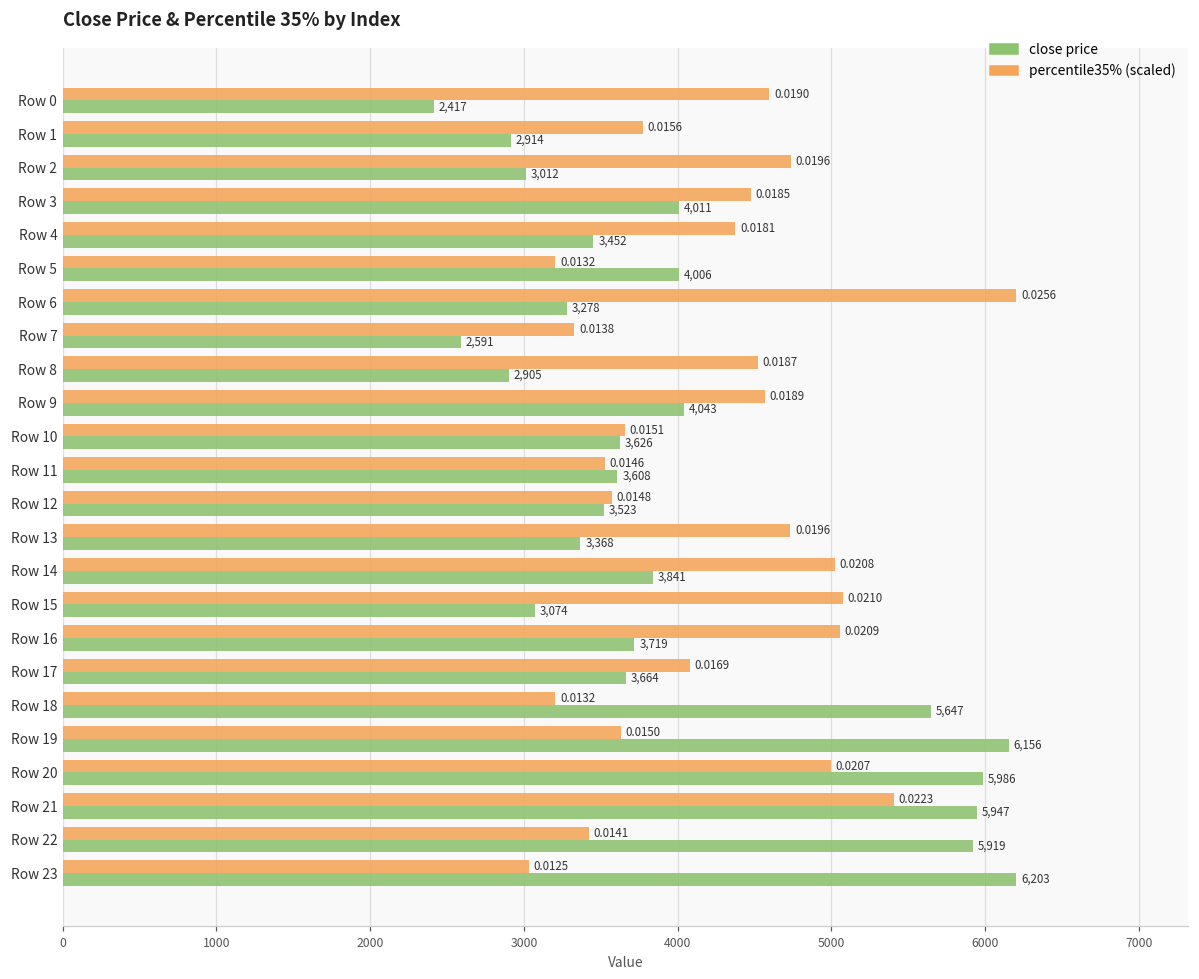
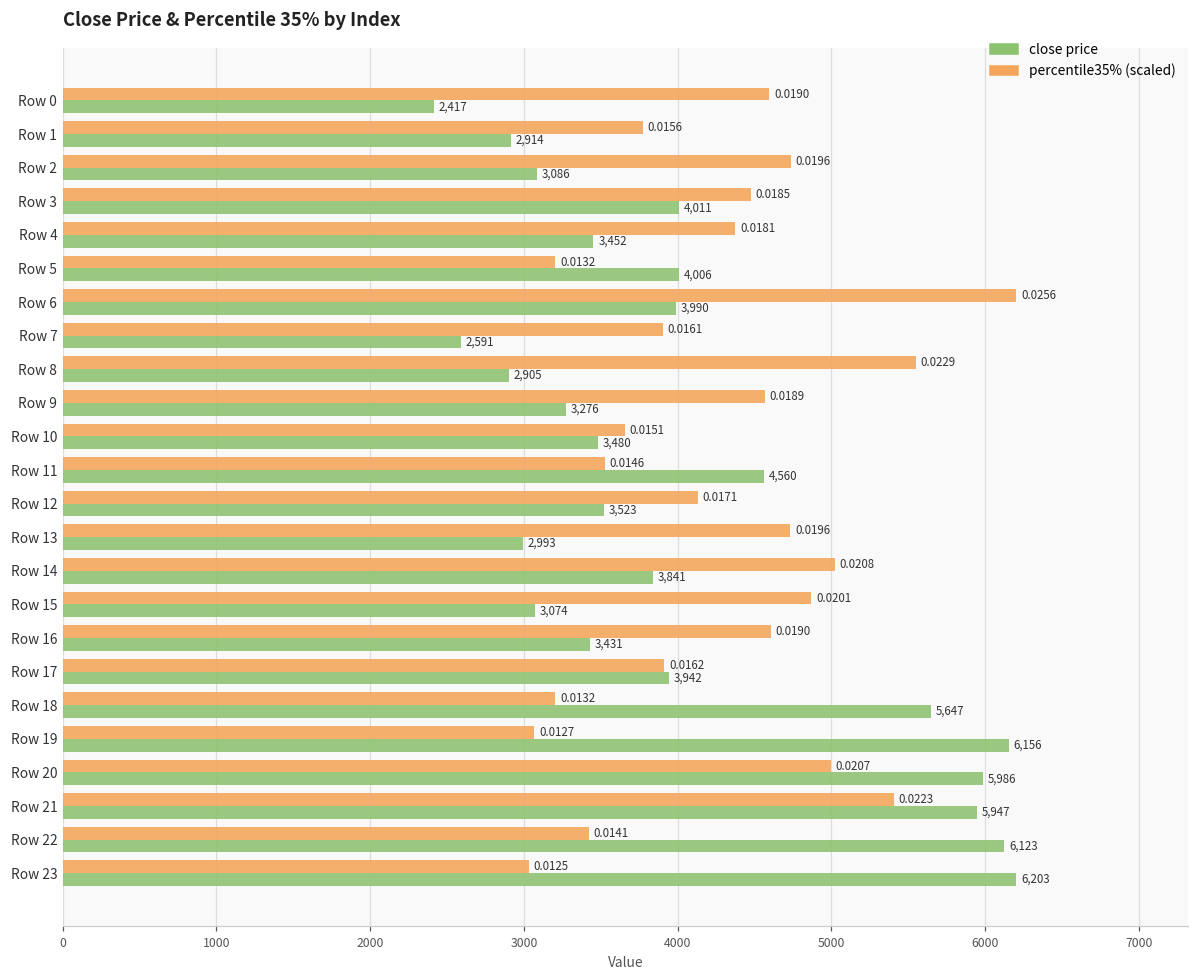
close price, Row 2: 3,012 -> 3,086
close price, Row 6: 3,278 -> 3,990
percentile35% (scaled), Row 7: 0.0138 -> 0.0161
percentile35% (scaled), Row 8: 0.0187 -> 0.0229
close price, Row 9: 4,043 -> 3,276
close price, Row 10: 3,626 -> 3,480
close price, Row 11: 3,608 -> 4,560
percentile35% (scaled), Row 12: 0.0148 -> 0.0171
close price, Row 13: 3,368 -> 2,993
percentile35% (scaled), Row 15: 0.0210 -> 0.0201
percentile35% (scaled), Row 16: 0.0209 -> 0.0190
close price, Row 16: 3,719 -> 3,431
percentile35% (scaled), Row 17: 0.0169 -> 0.0162
close price, Row 17: 3,664 -> 3,942
percentile35% (scaled), Row 19: 0.0150 -> 0.0127
close price, Row 22: 5,919 -> 6,123
